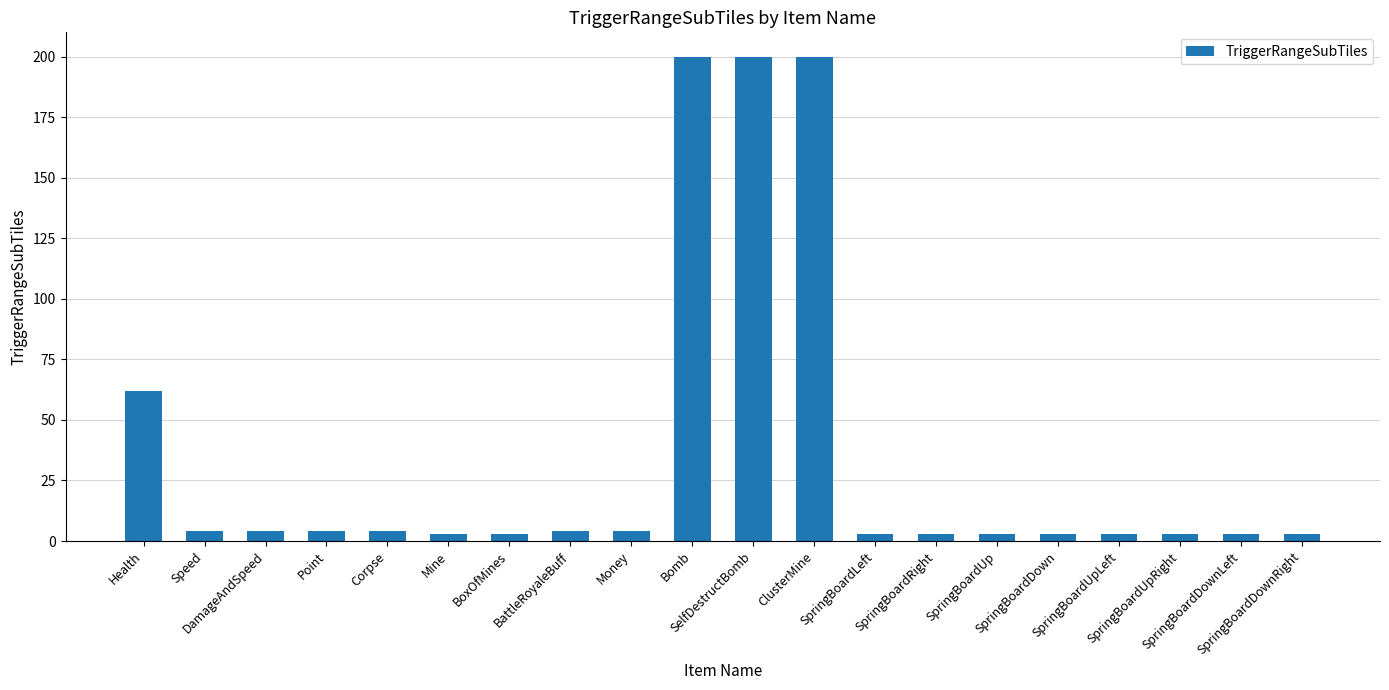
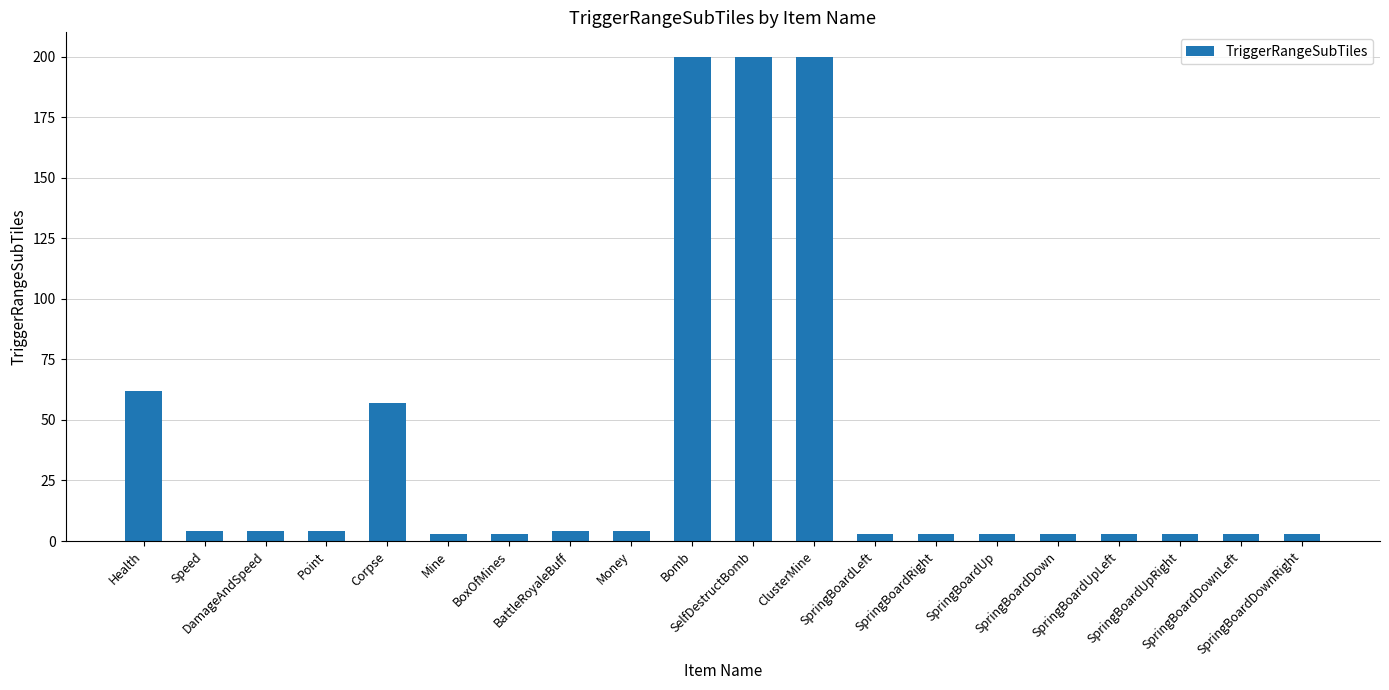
Corpse: 4 -> 57
